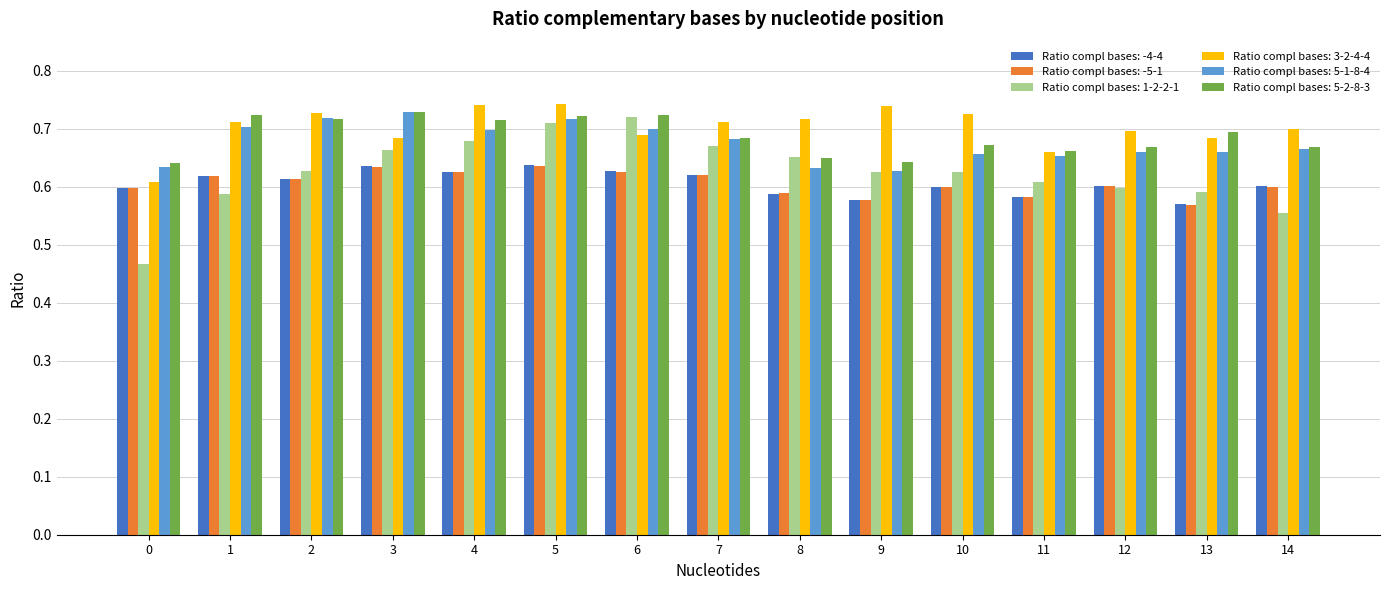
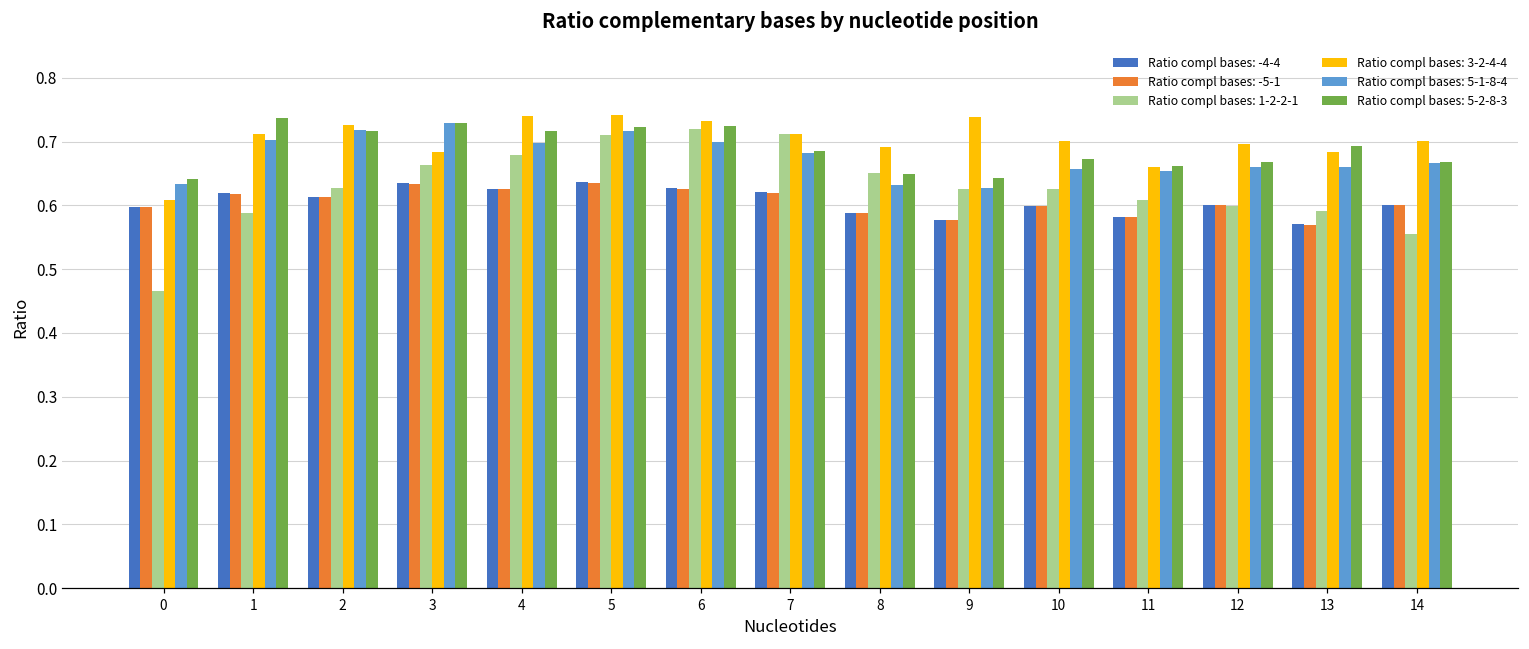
Ratio compl bases: 5-2-8-3, 1: 0.72 -> 0.74
Ratio compl bases: 3-2-4-4, 6: 0.69 -> 0.73
Ratio compl bases: 1-2-2-1, 7: 0.67 -> 0.71
Ratio compl bases: 3-2-4-4, 8: 0.72 -> 0.69
Ratio compl bases: 3-2-4-4, 10: 0.73 -> 0.70
